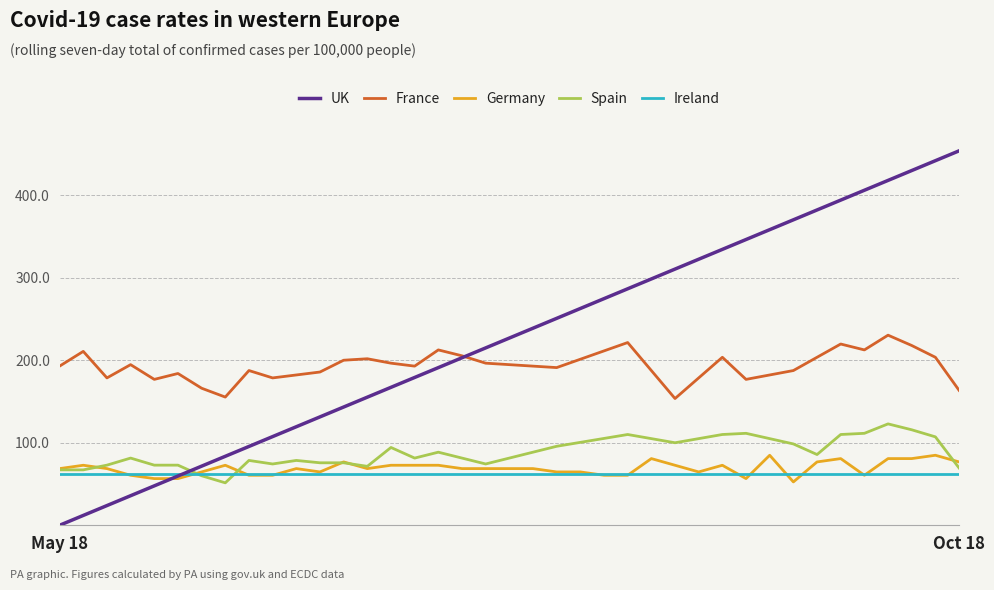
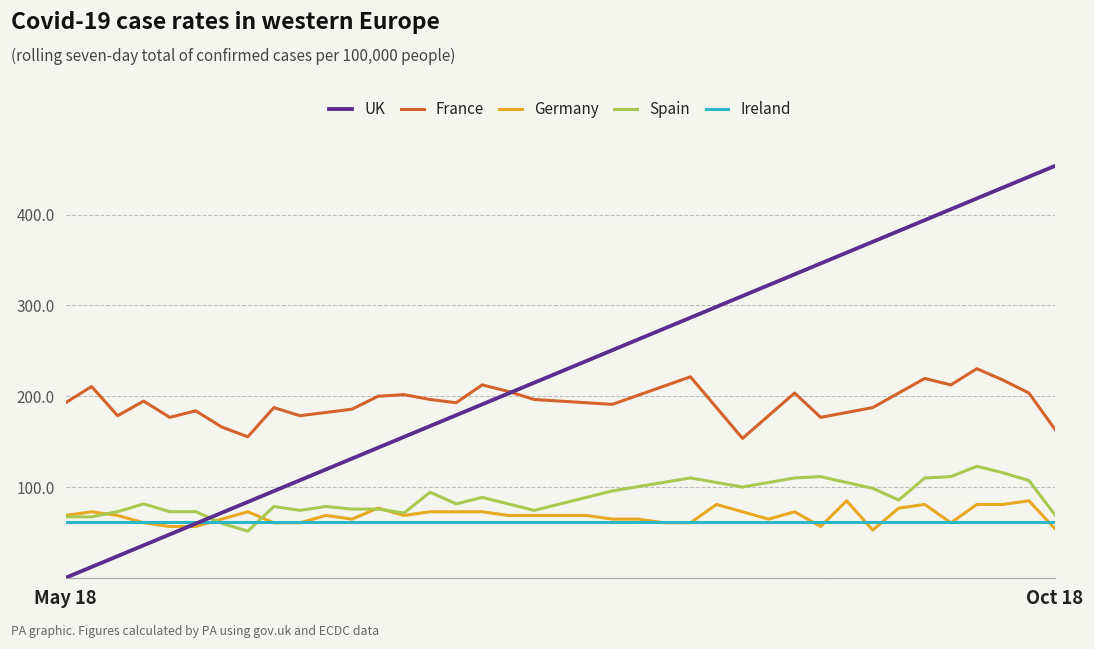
Germany, Oct 18: 80 -> 50
